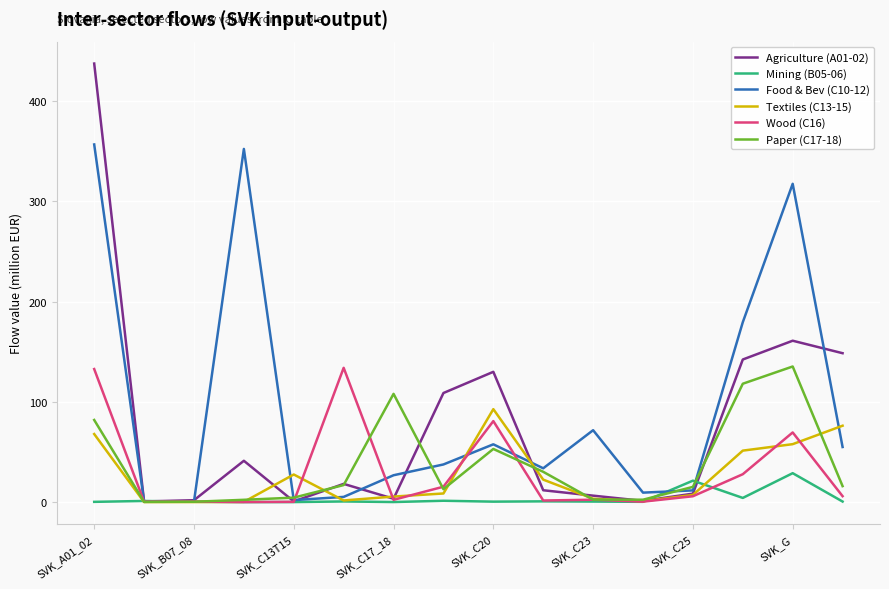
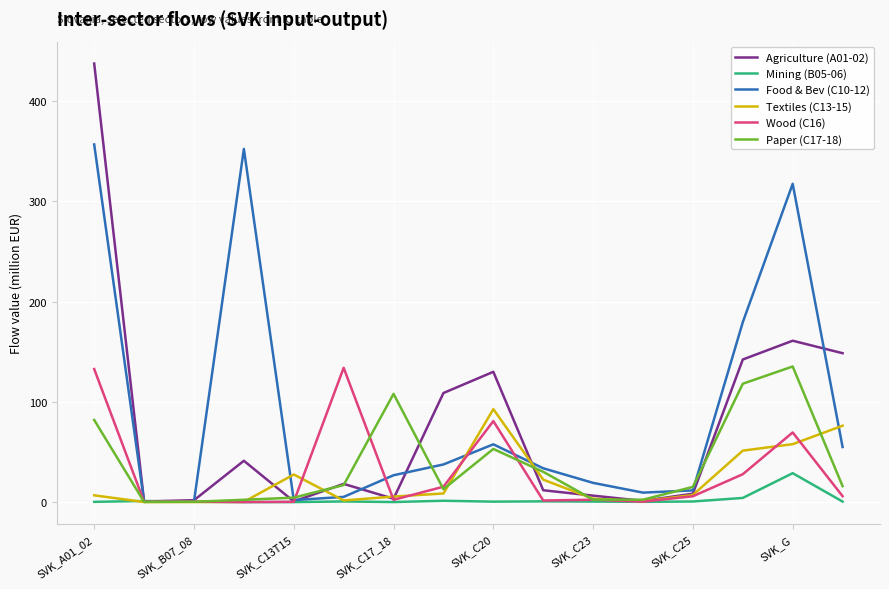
Textiles (C13-15), SVK_A01_02: 68 -> 7
Food & Bev (C10-12), SVK_C23: 72 -> 19
Mining (B05-06), SVK_C25: 21 -> 1
